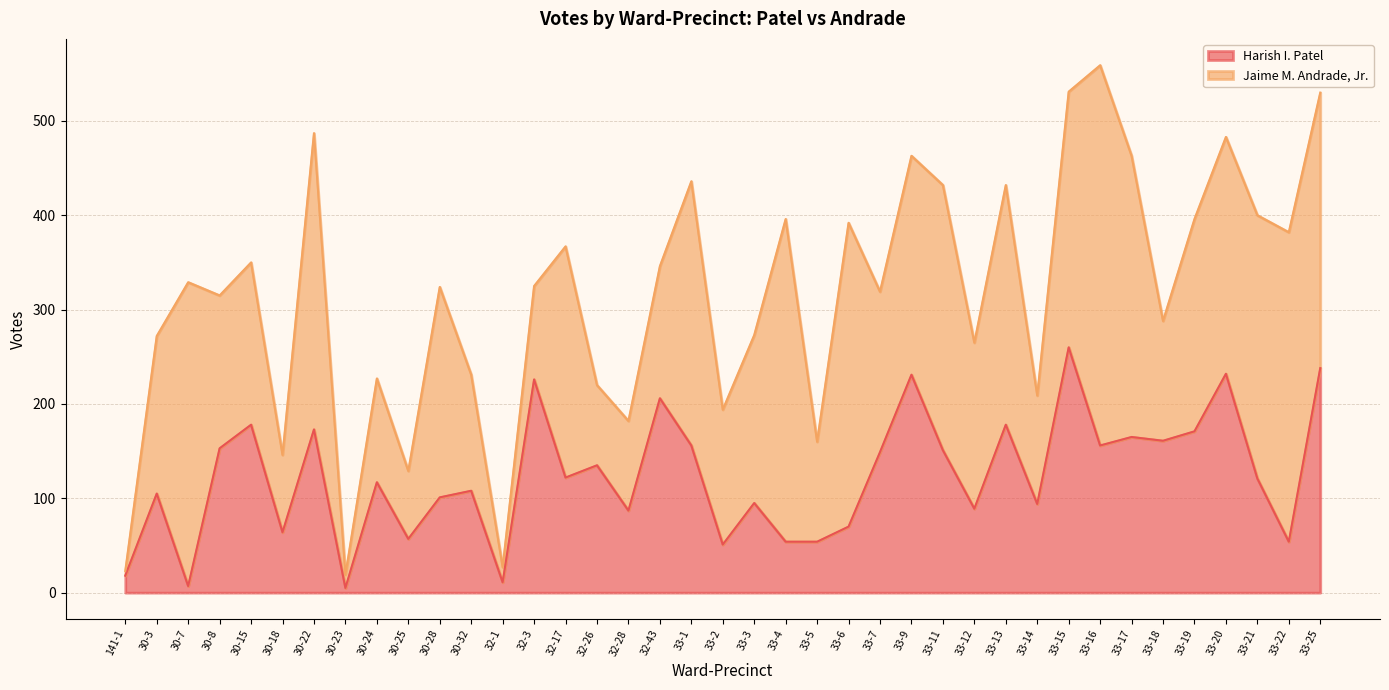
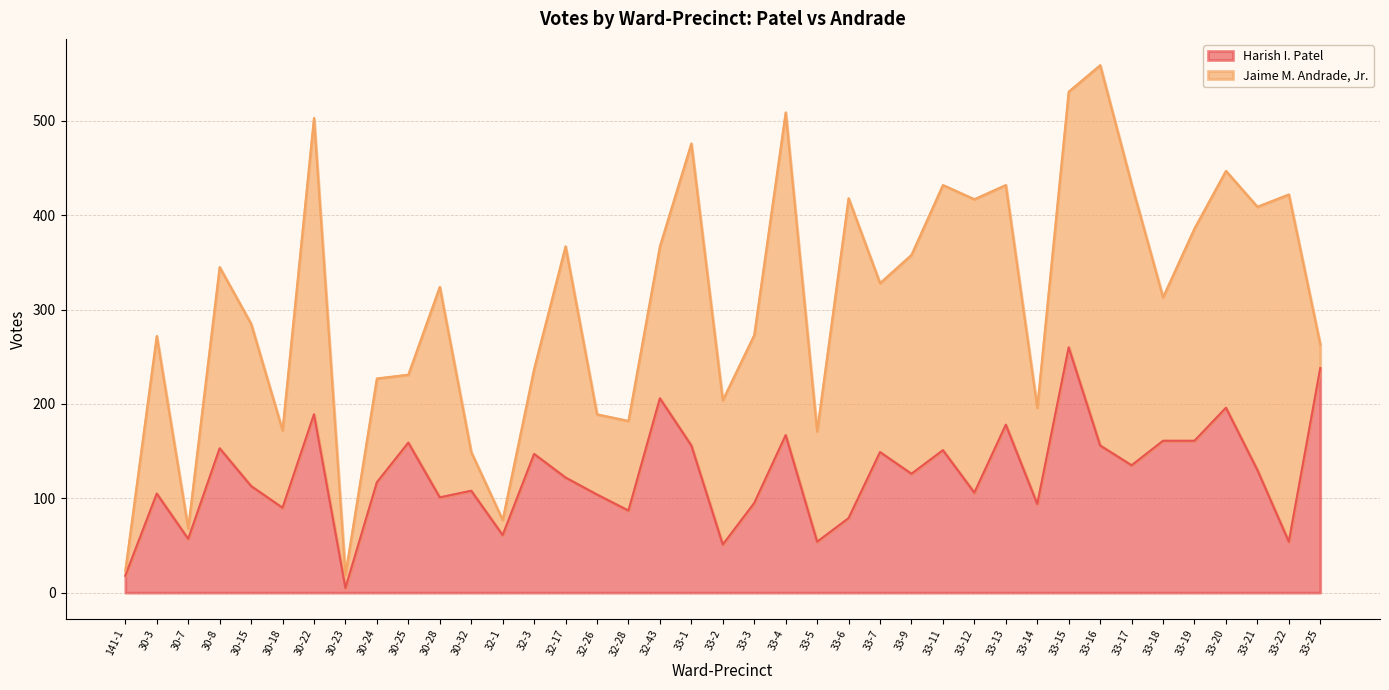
Harish I. Patel, 30-7: 10 -> 60
Jaime M. Andrade, Jr., 30-7: 320 -> 10
Jaime M. Andrade, Jr., 30-8: 160 -> 190
Harish I. Patel, 30-15: 180 -> 110
Harish I. Patel, 30-18: 60 -> 90
Harish I. Patel, 30-22: 170 -> 190
Harish I. Patel, 30-25: 60 -> 160
Jaime M. Andrade, Jr., 30-32: 120 -> 40
Harish I. Patel, 32-1: 10 -> 60
Harish I. Patel, 32-3: 230 -> 150
Jaime M. Andrade, Jr., 32-3: 100 -> 90
Harish I. Patel, 32-26: 140 -> 100
Jaime M. Andrade, Jr., 32-43: 140 -> 160
Jaime M. Andrade, Jr., 33-1: 280 -> 320
Jaime M. Andrade, Jr., 33-2: 140 -> 150
Harish I. Patel, 33-4: 50 -> 170
Jaime M. Andrade, Jr., 33-5: 110 -> 120
Harish I. Patel, 33-6: 70 -> 80
Jaime M. Andrade, Jr., 33-6: 320 -> 340
Jaime M. Andrade, Jr., 33-7: 170 -> 180
Harish I. Patel, 33-9: 230 -> 130
Harish I. Patel, 33-12: 90 -> 110
Jaime M. Andrade, Jr., 33-12: 180 -> 310
Jaime M. Andrade, Jr., 33-14: 120 -> 100
Harish I. Patel, 33-17: 170 -> 140
Jaime M. Andrade, Jr., 33-18: 130 -> 150
Harish I. Patel, 33-19: 170 -> 160
Harish I. Patel, 33-20: 230 -> 200
Harish I. Patel, 33-21: 120 -> 130
Jaime M. Andrade, Jr., 33-22: 330 -> 370
Jaime M. Andrade, Jr., 33-25: 290 -> 30
